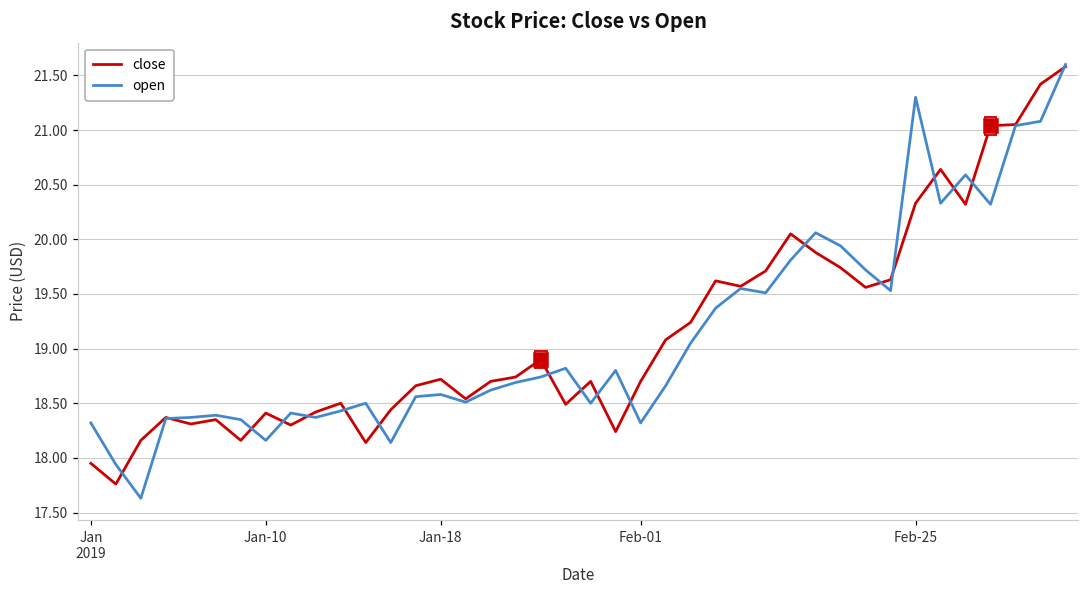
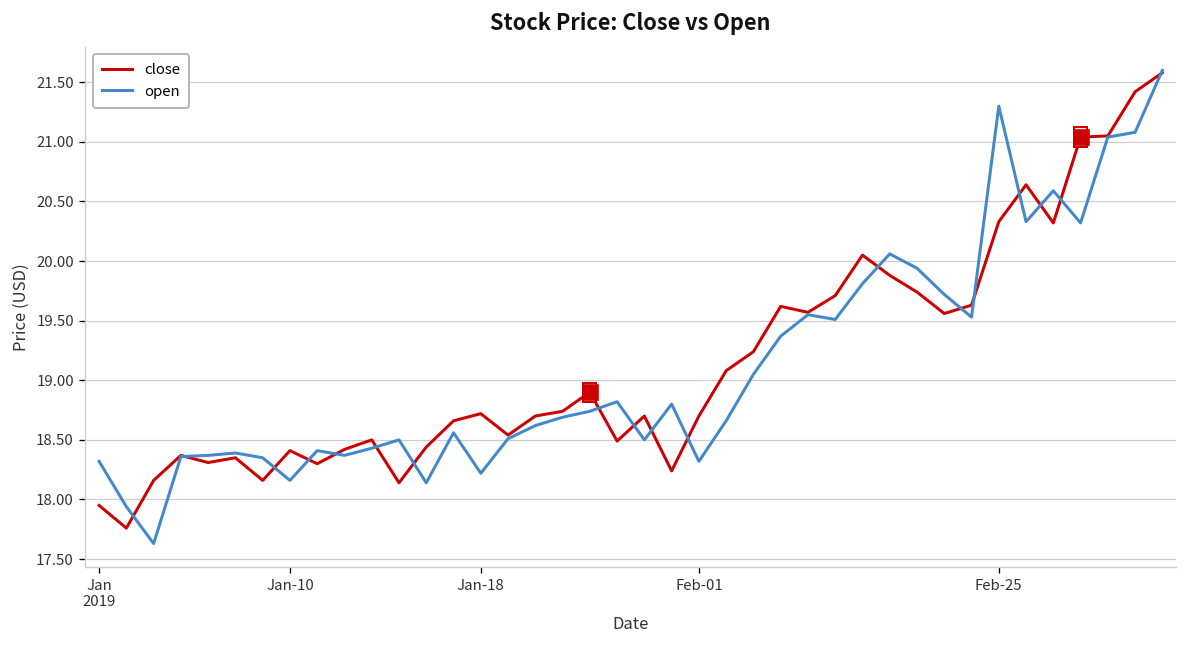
open, Jan-18: 18.6 -> 18.2
